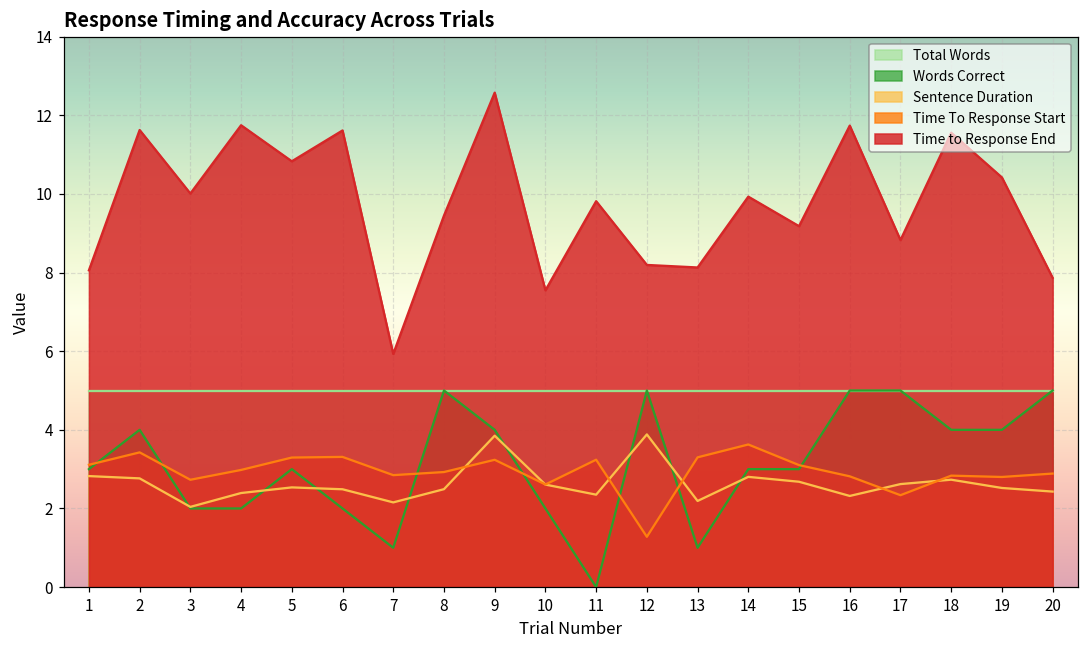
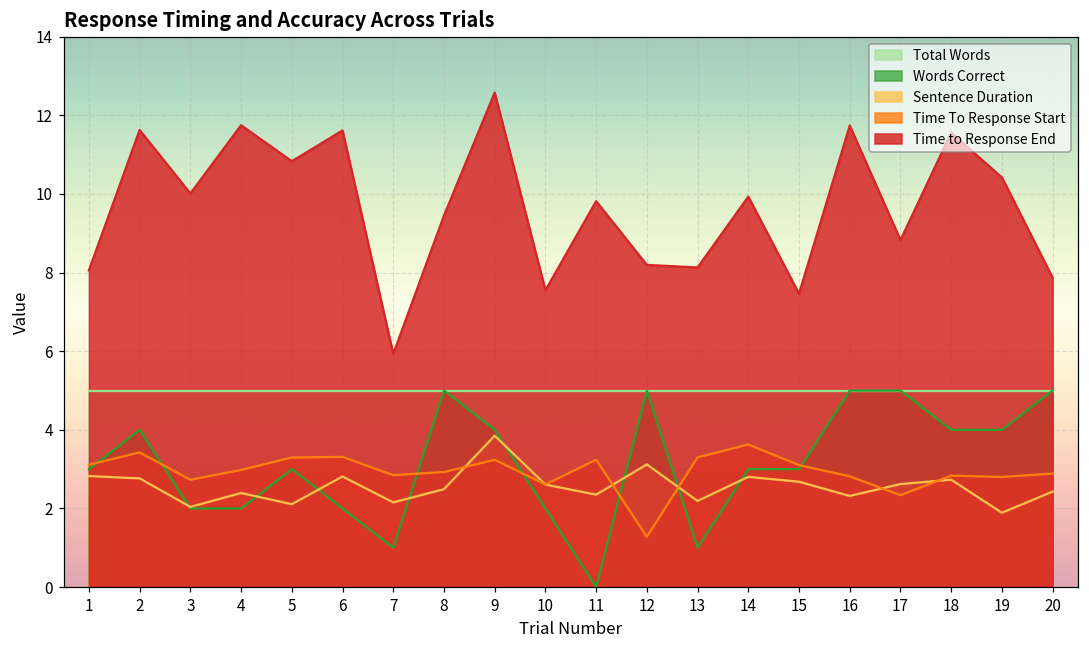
Sentence Duration, 5: 2.5 -> 2.1
Sentence Duration, 6: 2.5 -> 2.8
Sentence Duration, 12: 3.9 -> 3.1
Time to Response End, 15: 9.2 -> 7.5
Sentence Duration, 19: 2.5 -> 1.9
